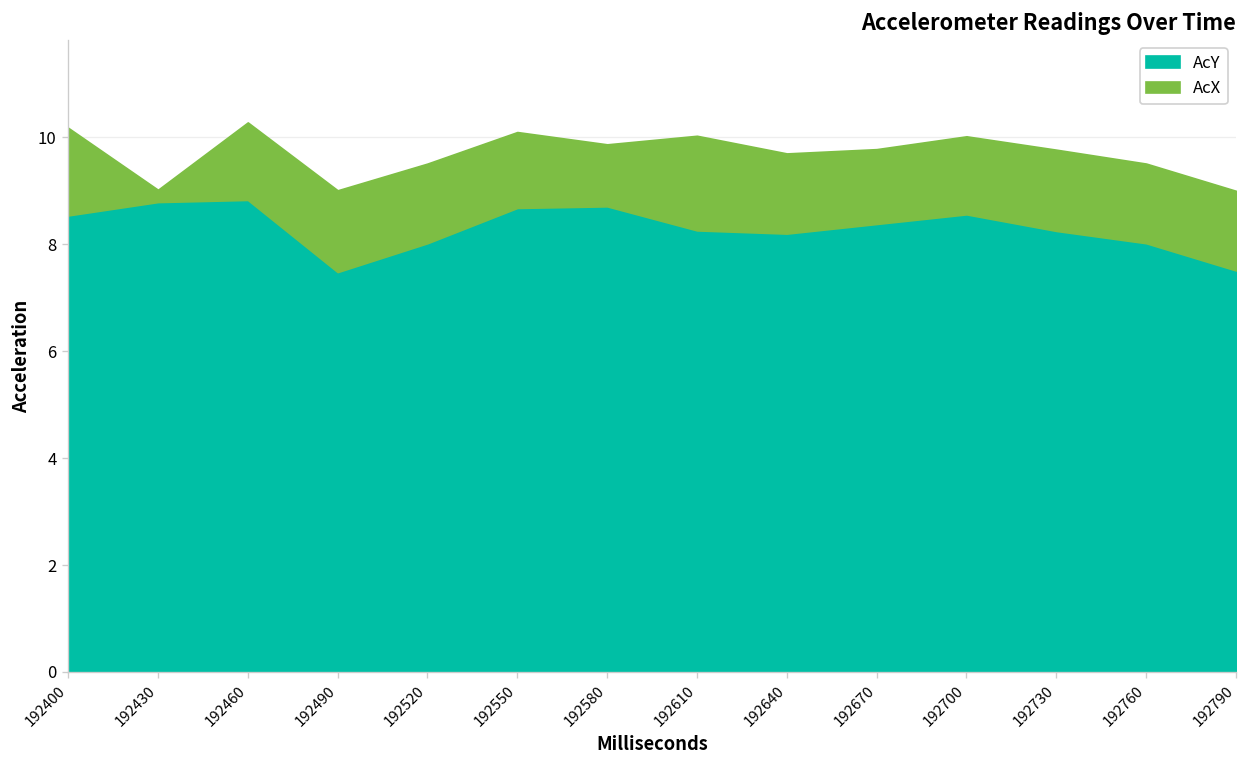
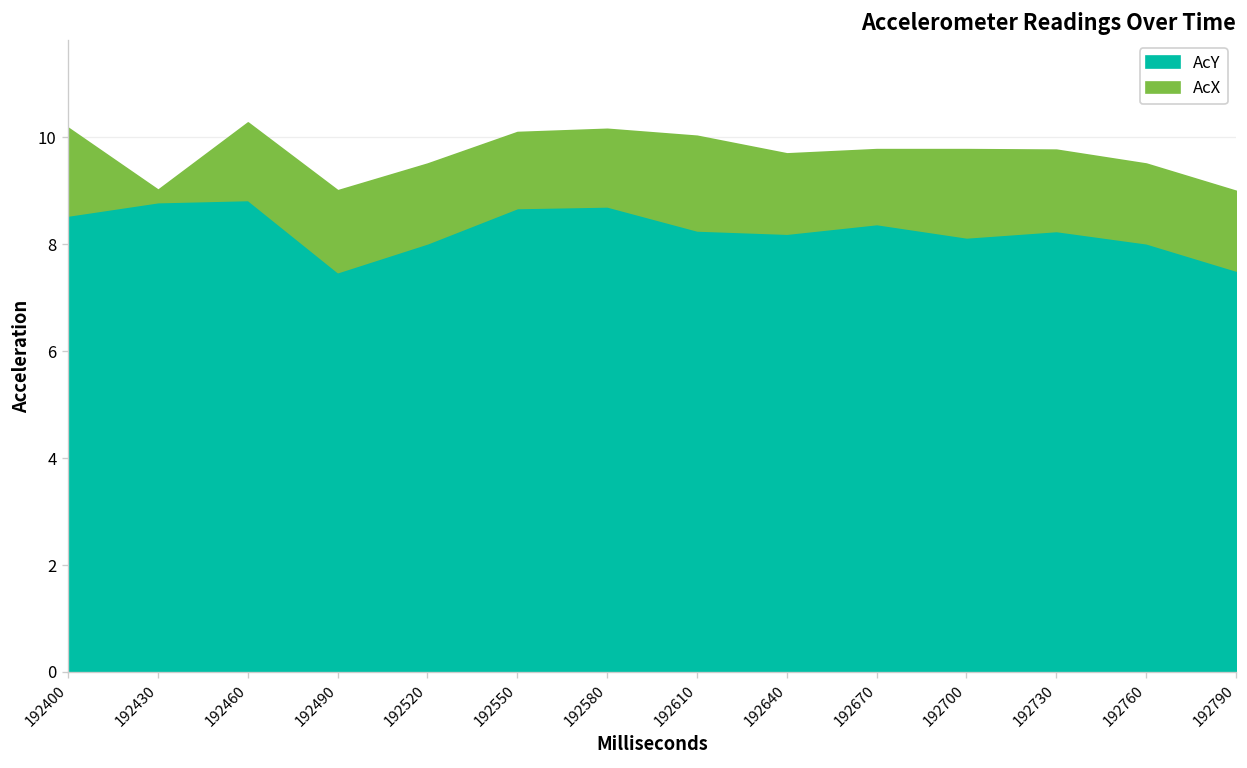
AcX, 192580: 1.2 -> 1.4
AcY, 192700: 8.6 -> 8.1
AcX, 192700: 1.5 -> 1.7
